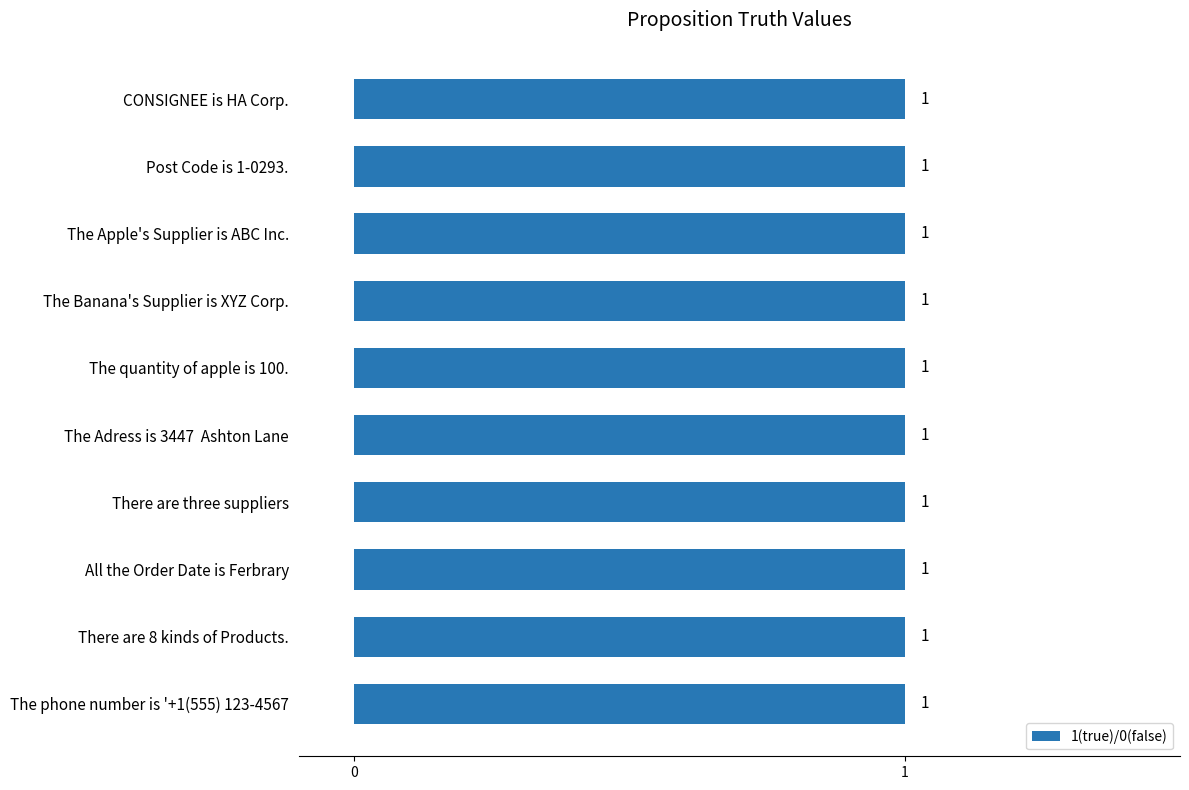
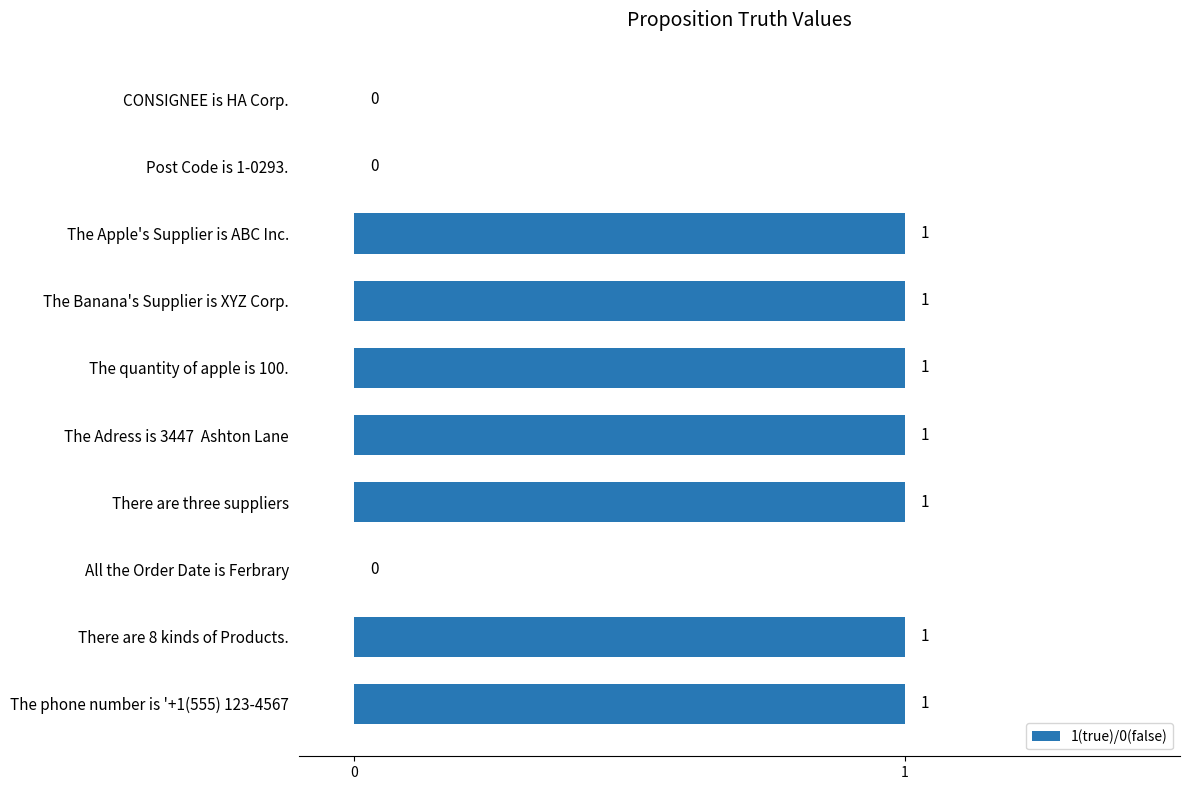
CONSIGNEE is HA Corp.: 1 -> 0
Post Code is 1-0293.: 1 -> 0
All the Order Date is Ferbrary: 1 -> 0
